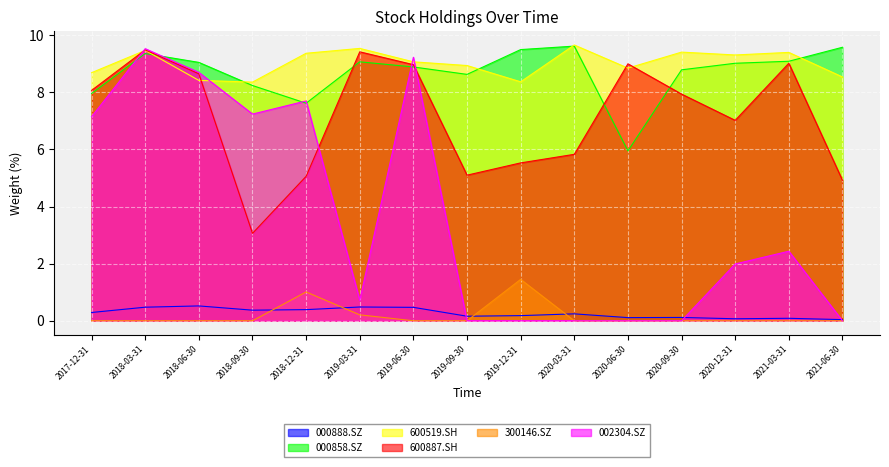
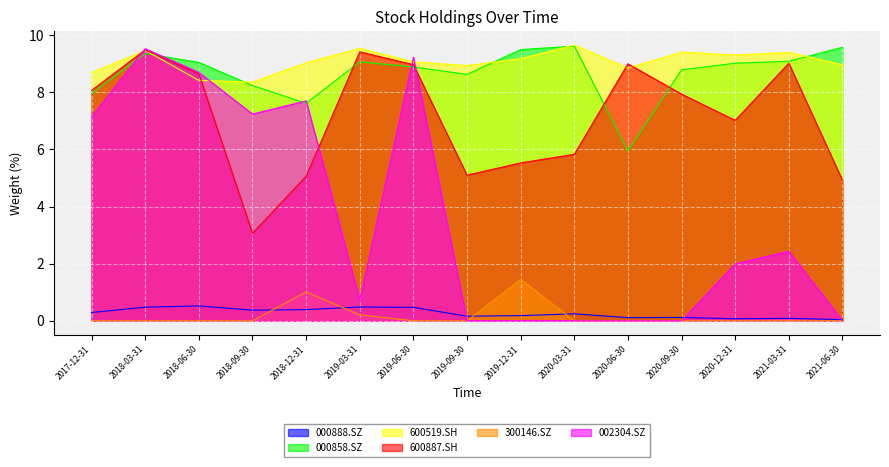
600519.SH, 2018-12-31: 9.4 -> 9.0
600519.SH, 2019-12-31: 8.4 -> 9.2
600519.SH, 2021-06-30: 8.5 -> 9.0
